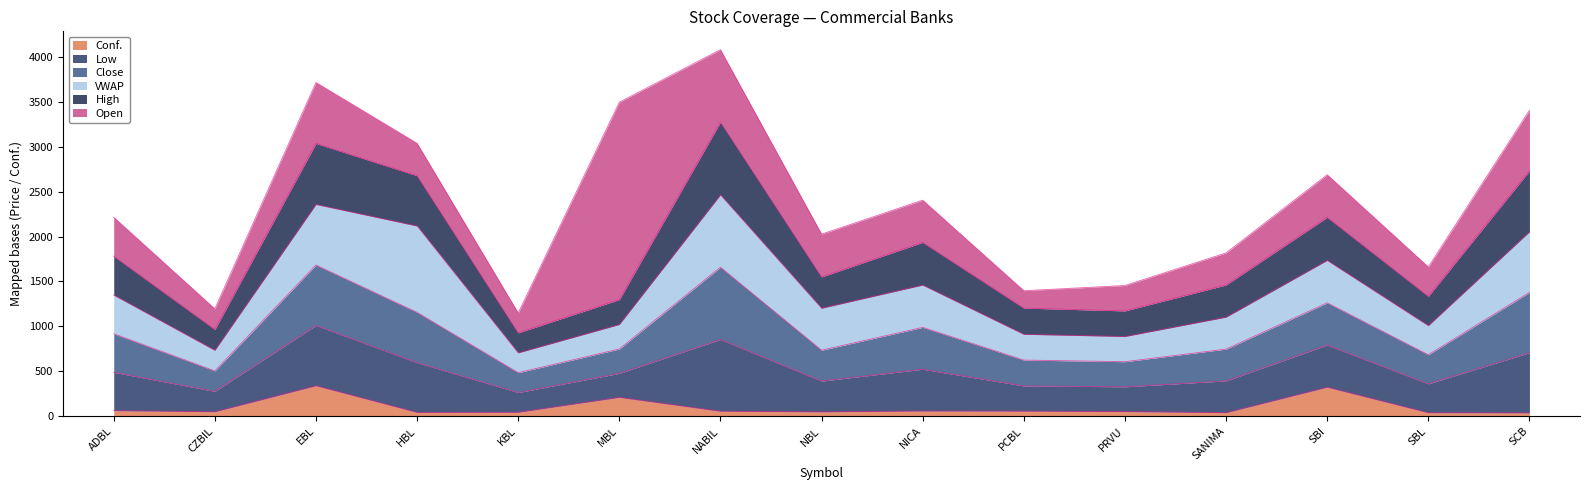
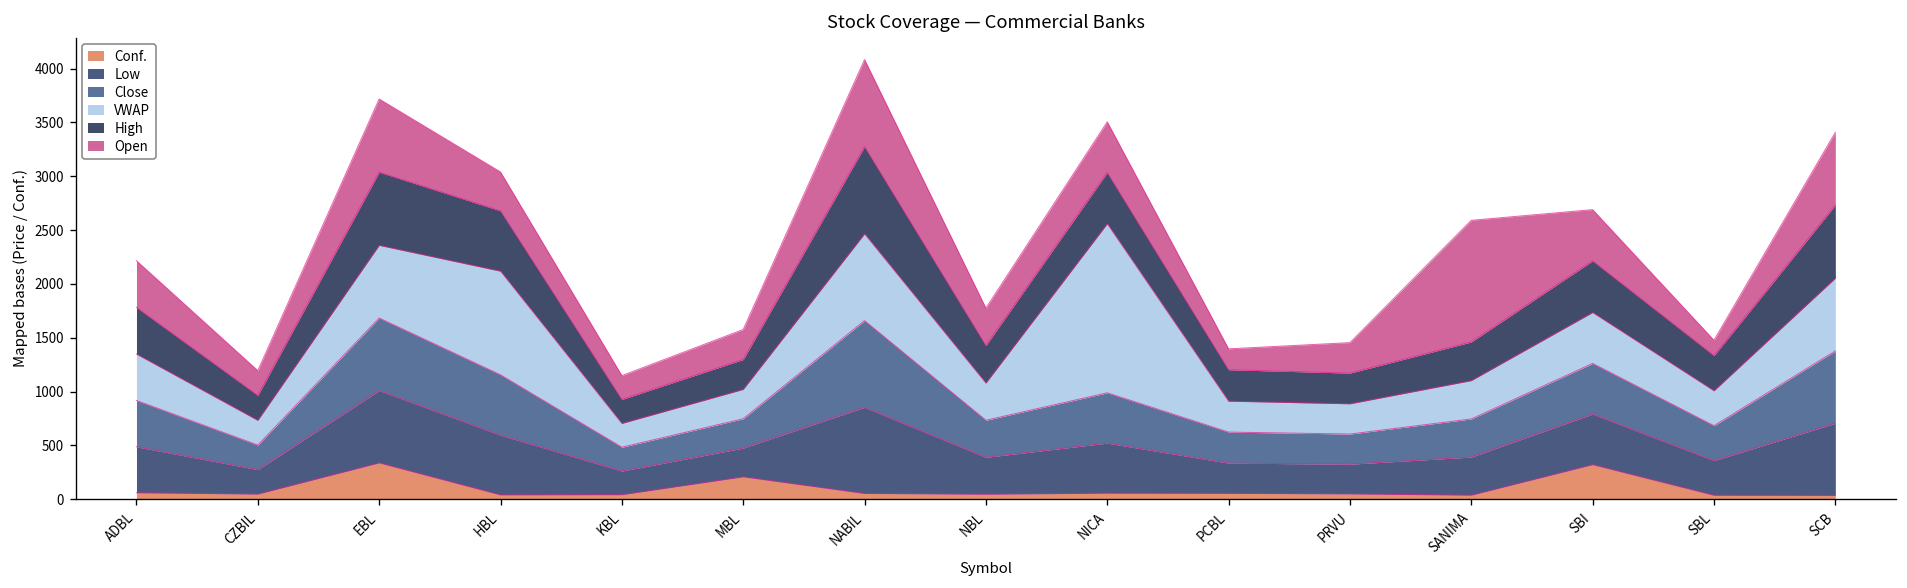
Open, MBL: 2200 -> 300
VWAP, NBL: 500 -> 300
Open, NBL: 500 -> 300
VWAP, NICA: 500 -> 1600
Open, SANIMA: 400 -> 1100
Open, SBL: 300 -> 100
